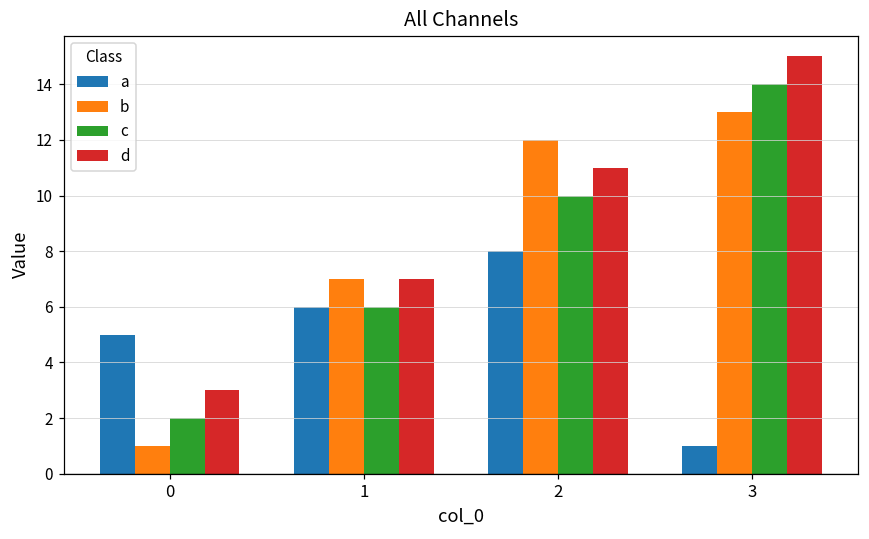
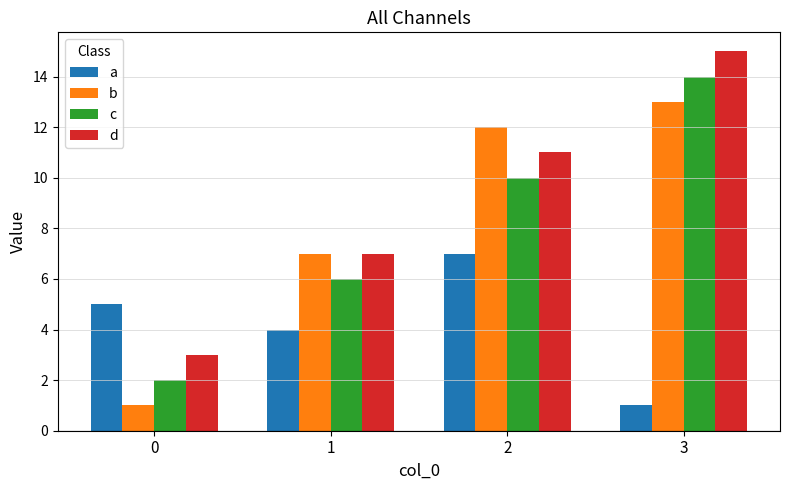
a, 1: 6 -> 4
a, 2: 8 -> 7
